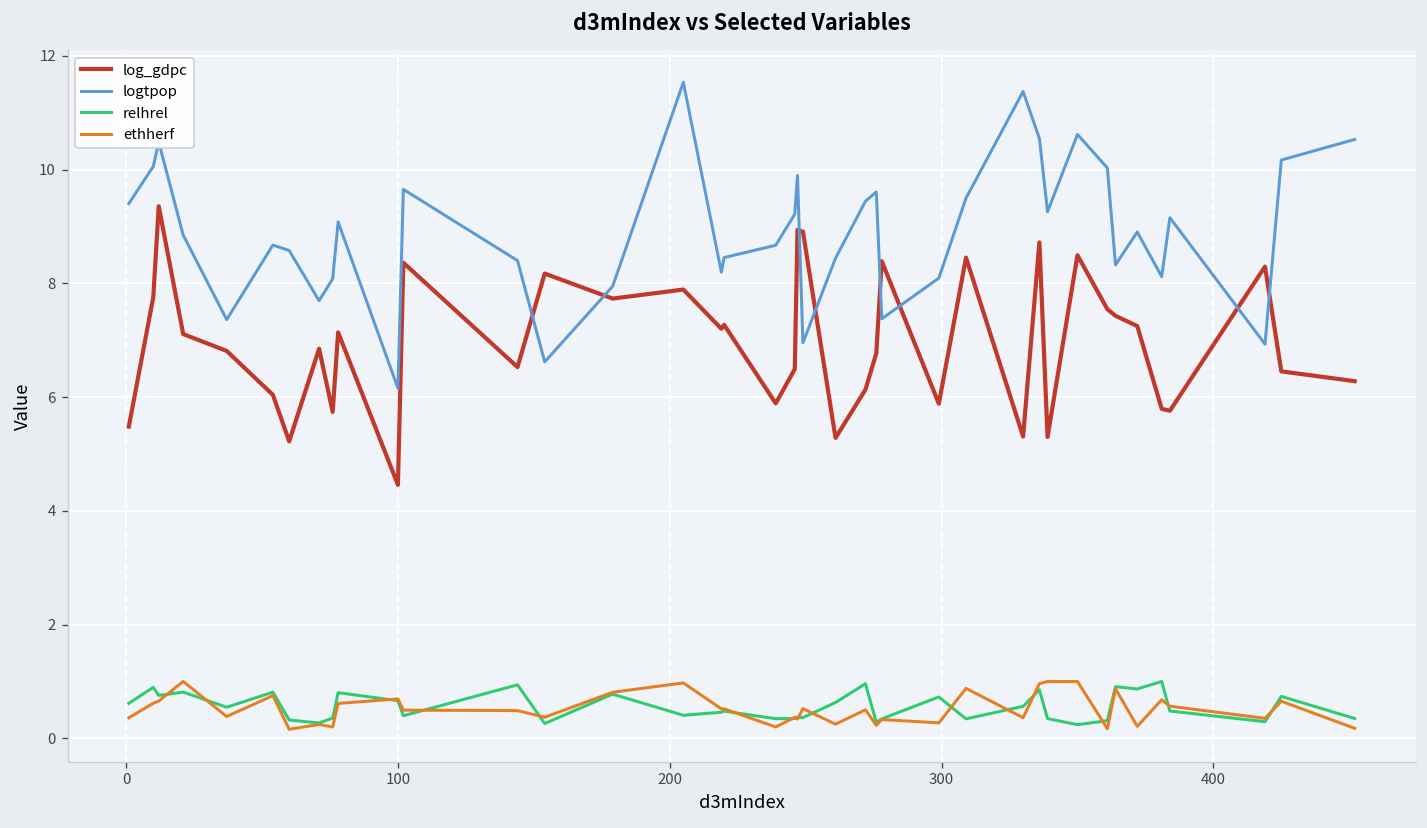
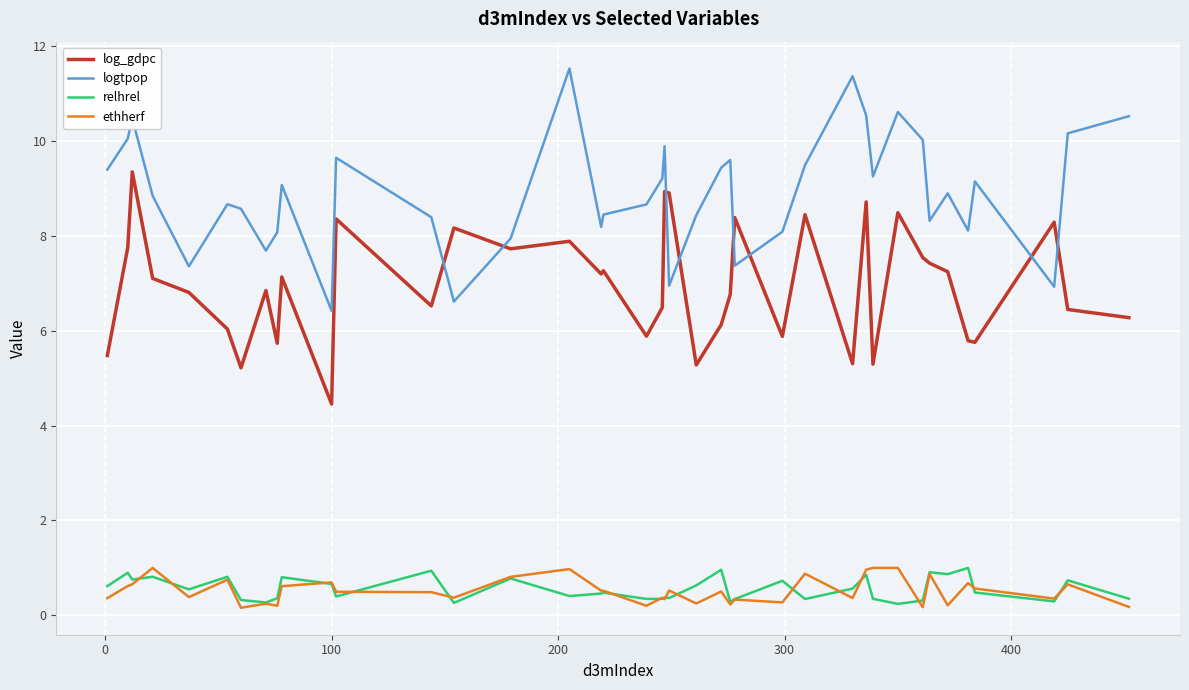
logtpop, 100: 6.2 -> 6.4
